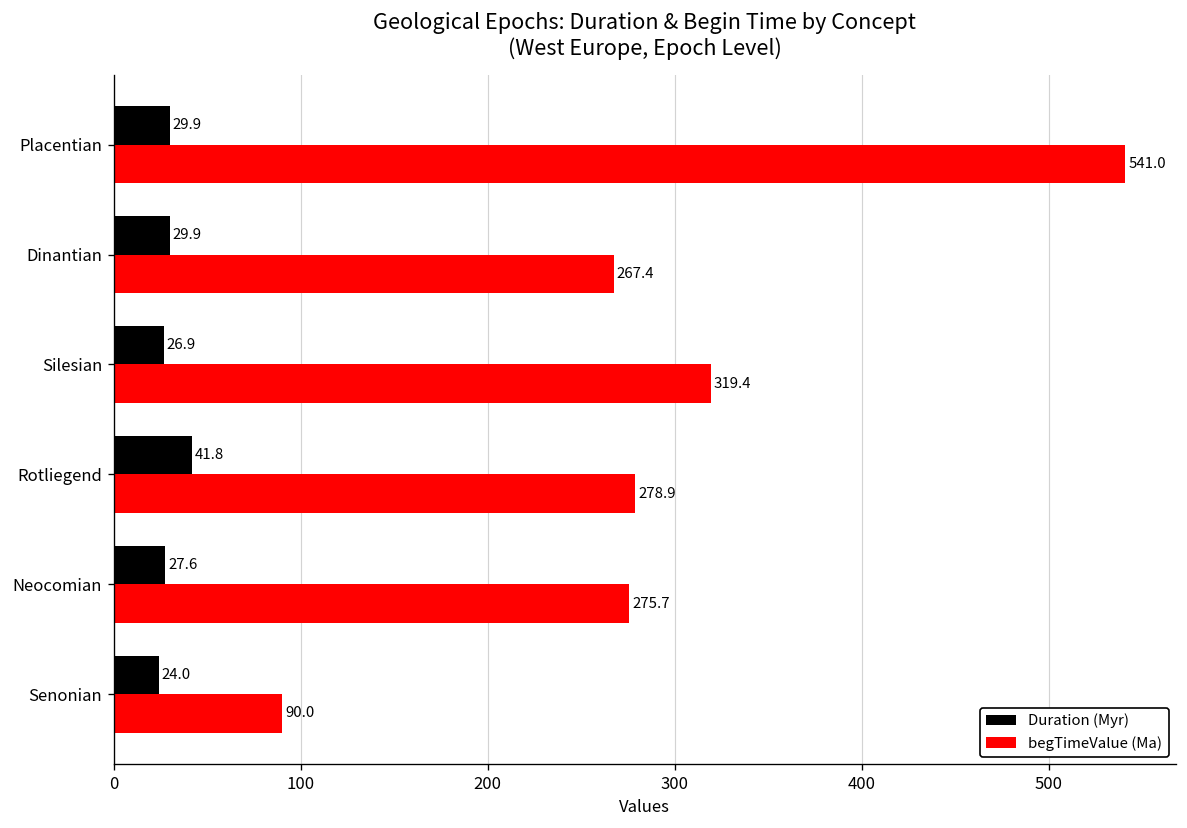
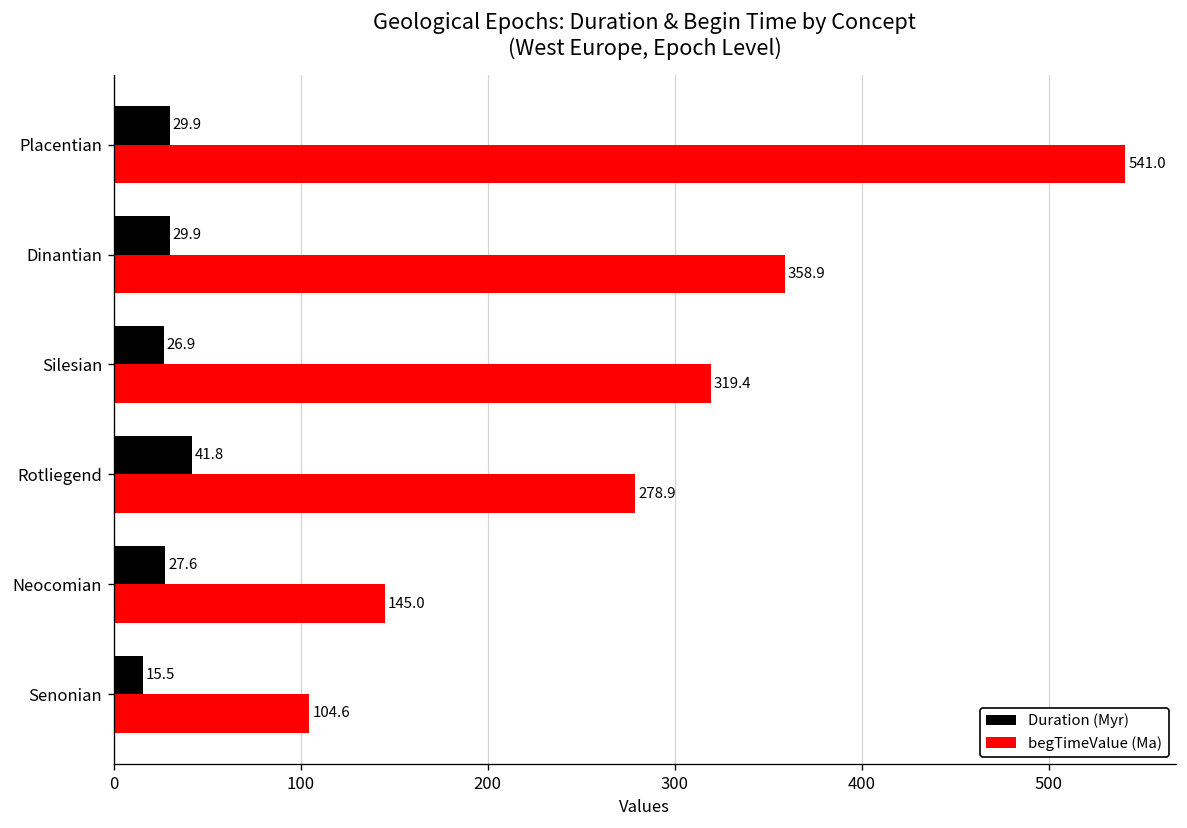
begTimeValue (Ma), Dinantian: 267.4 -> 358.9
begTimeValue (Ma), Neocomian: 275.7 -> 145.0
Duration (Myr), Senonian: 24.0 -> 15.5
begTimeValue (Ma), Senonian: 90.0 -> 104.6
